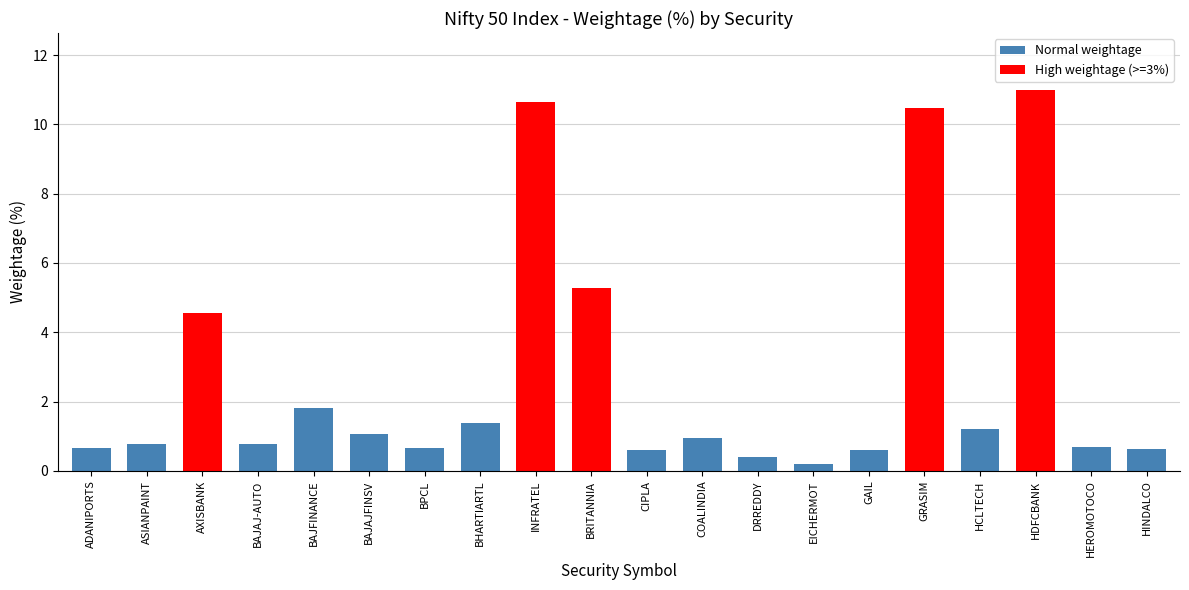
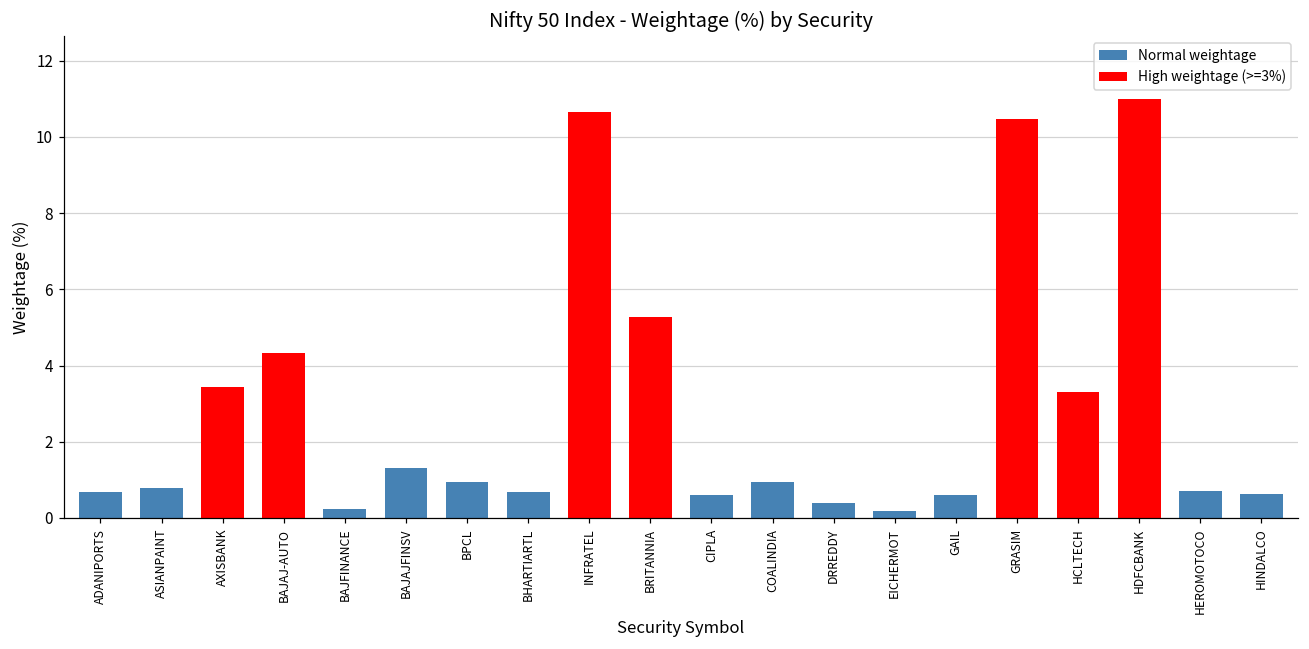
AXISBANK: 4.6 -> 3.4
BAJAJ-AUTO: 0.8 -> 4.3
BAJFINANCE: 1.8 -> 0.2
BAJAJFINSV: 1.1 -> 1.3
BPCL: 0.7 -> 0.9
BHARTIARTL: 1.4 -> 0.7
HCLTECH: 1.2 -> 3.3
